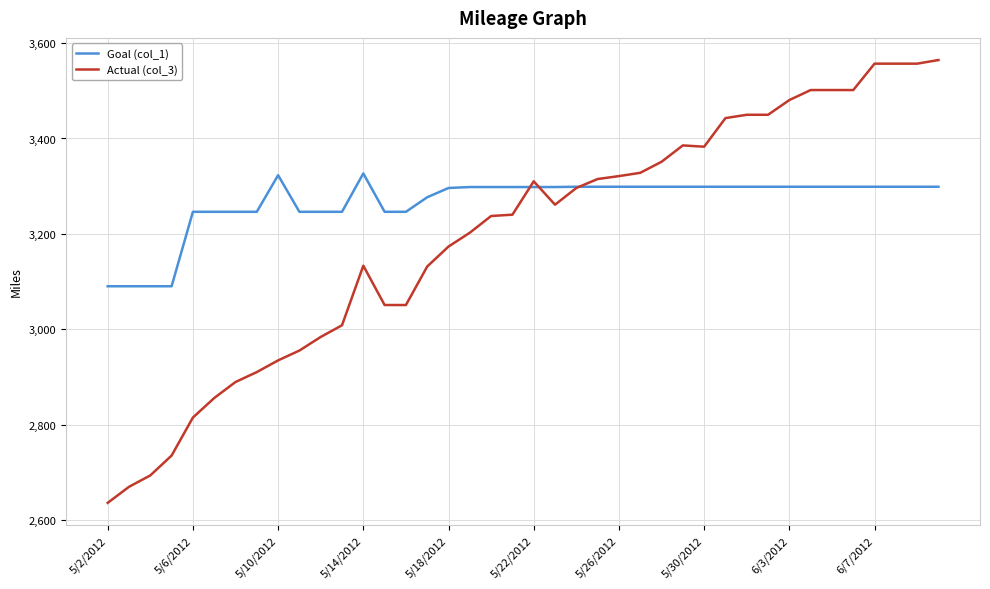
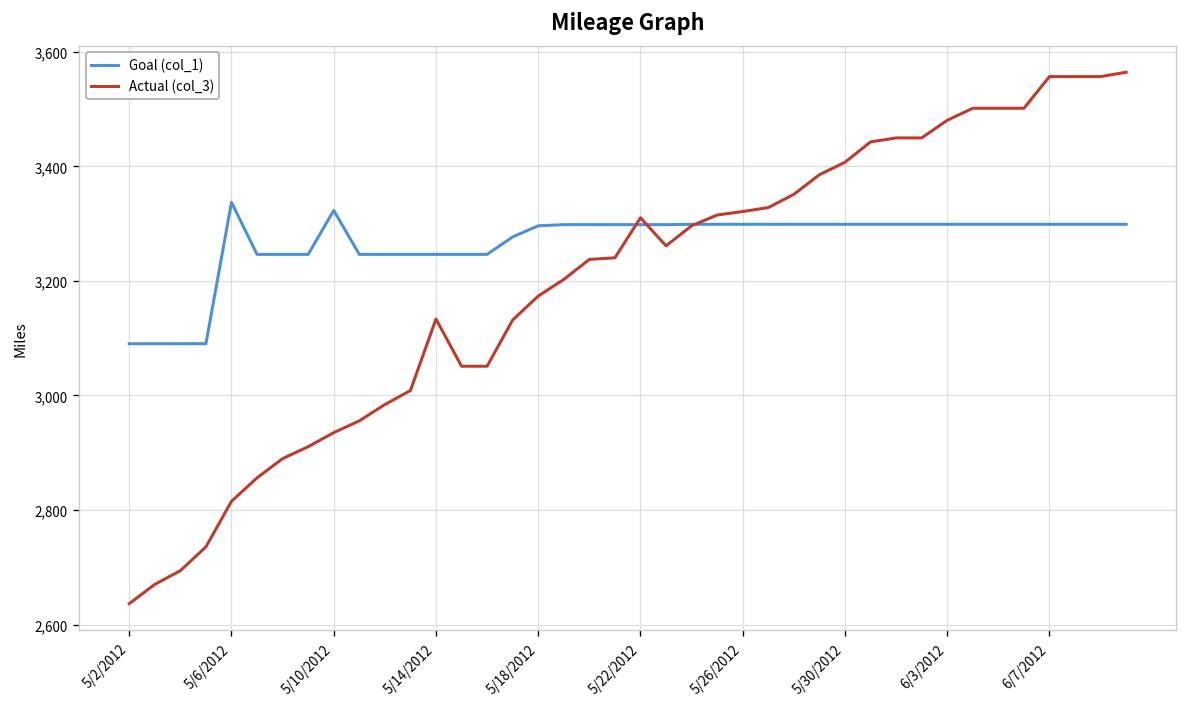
Goal (col_1), 5/6/2012: 3,250 -> 3,340
Goal (col_1), 5/14/2012: 3,330 -> 3,250
Actual (col_3), 5/30/2012: 3,380 -> 3,410
